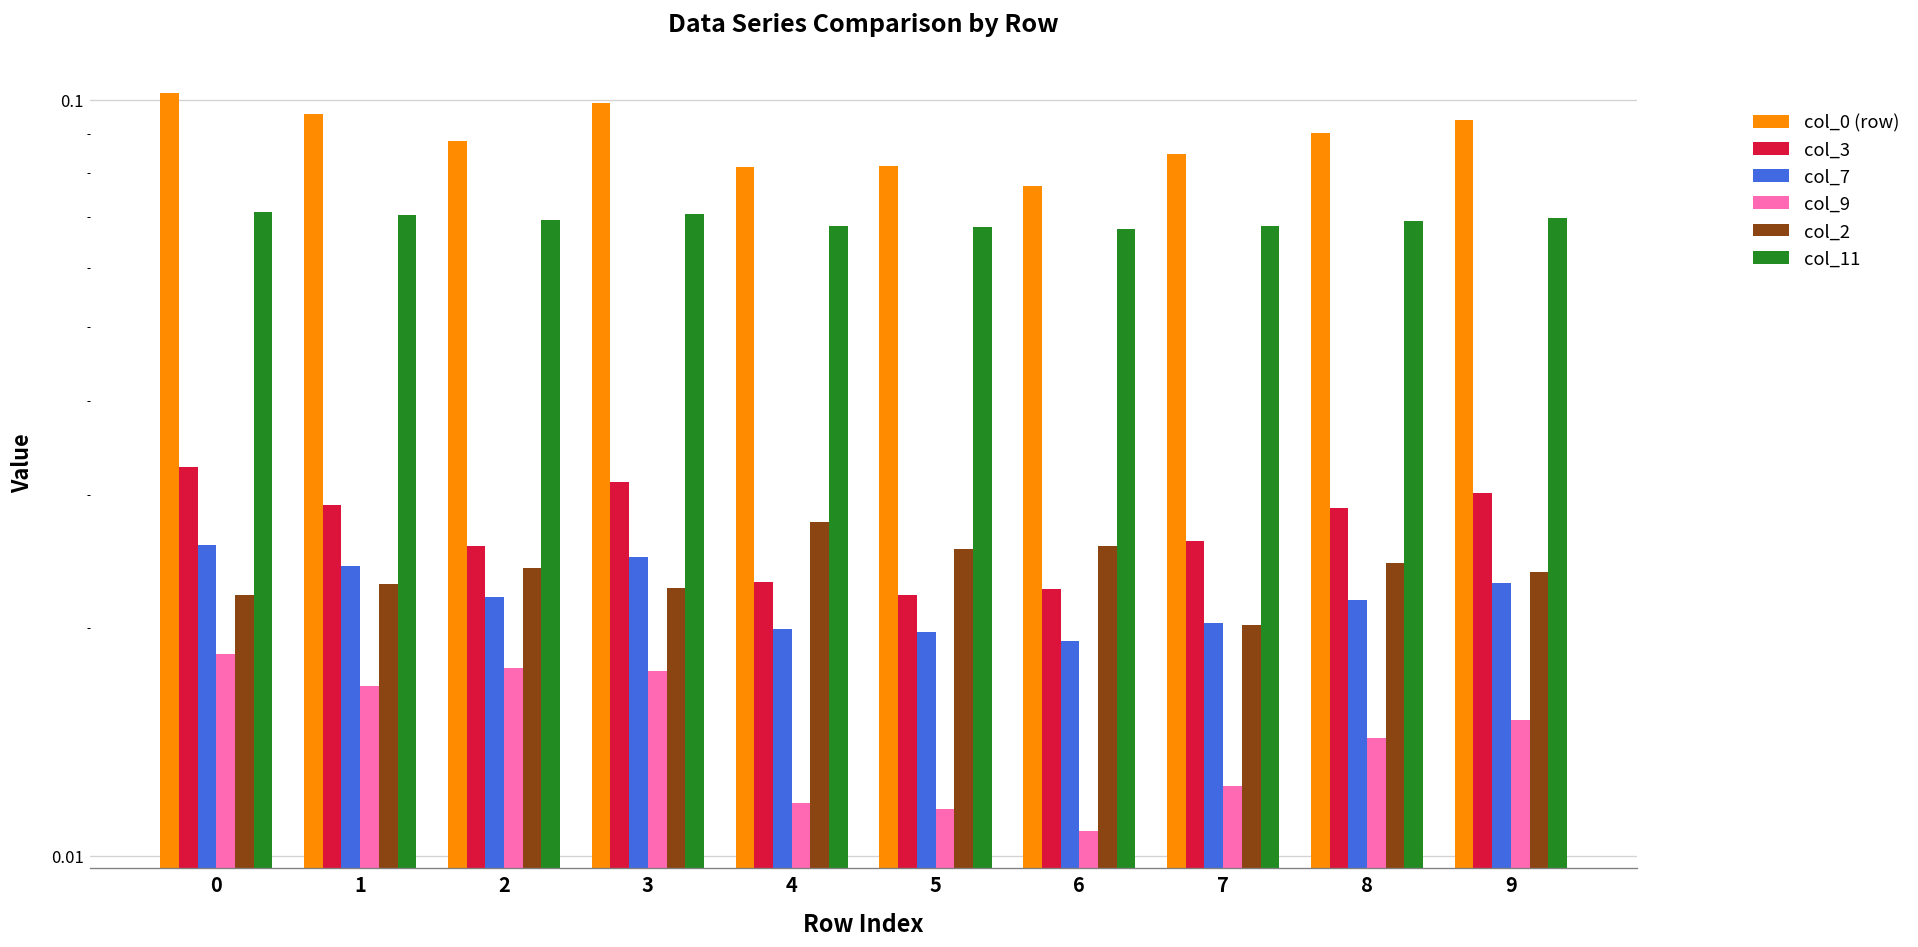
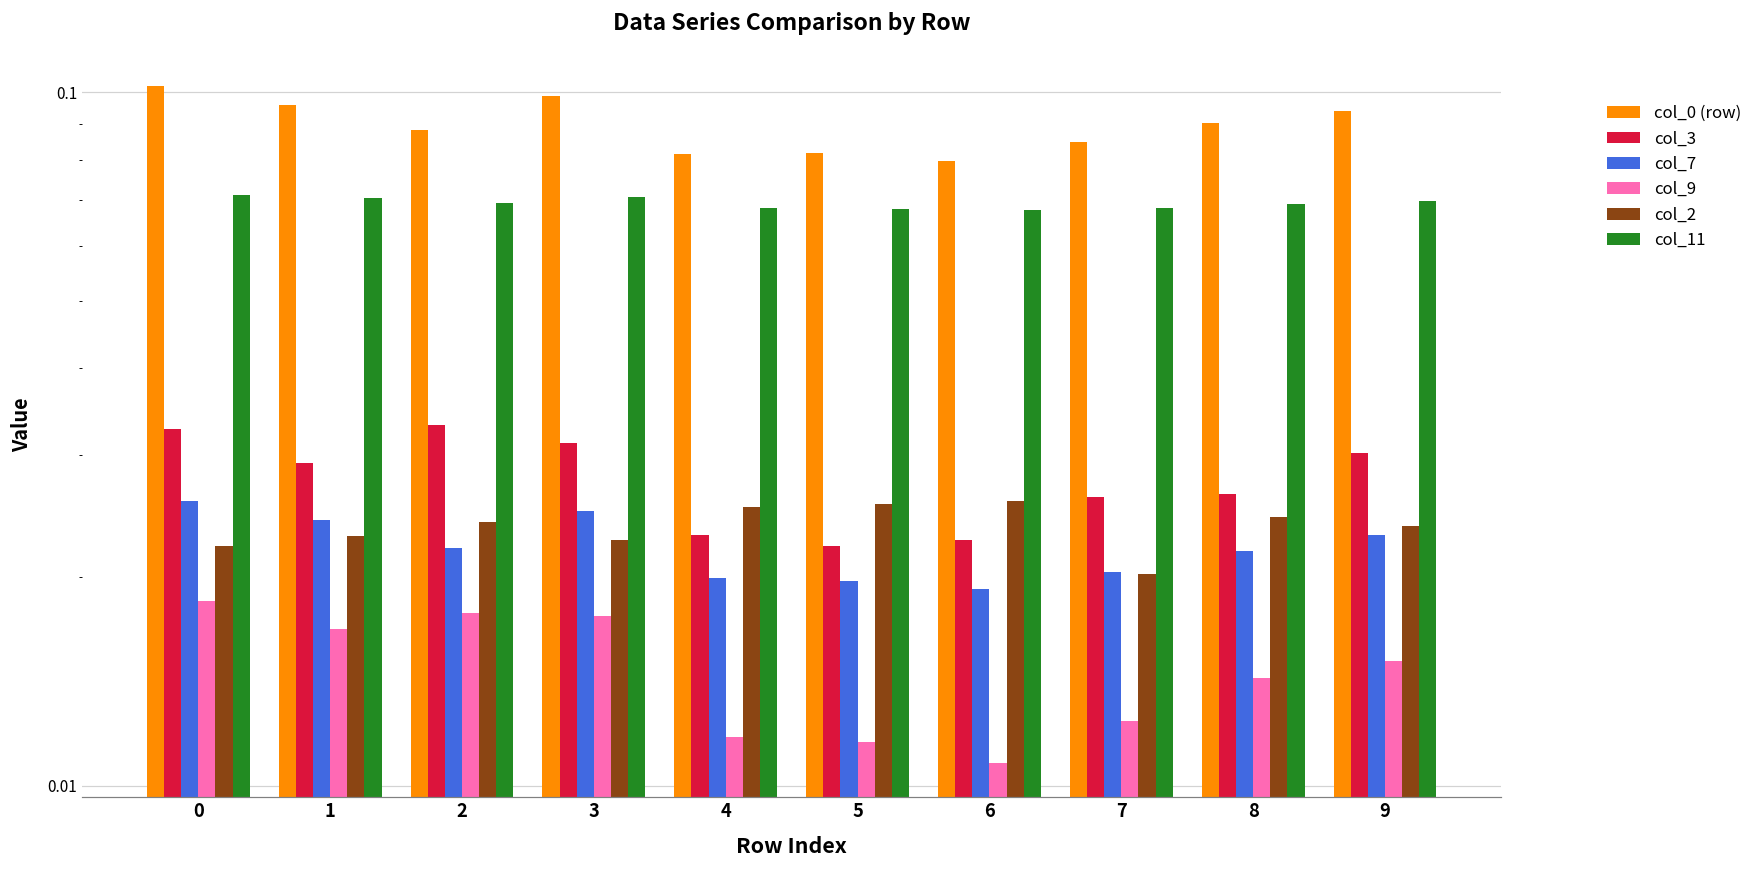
col_3, 2: 0.0257 -> 0.033
col_2, 4: 0.028 -> 0.0252
col_0 (row), 6: 0.077 -> 0.080
col_3, 8: 0.029 -> 0.0263
